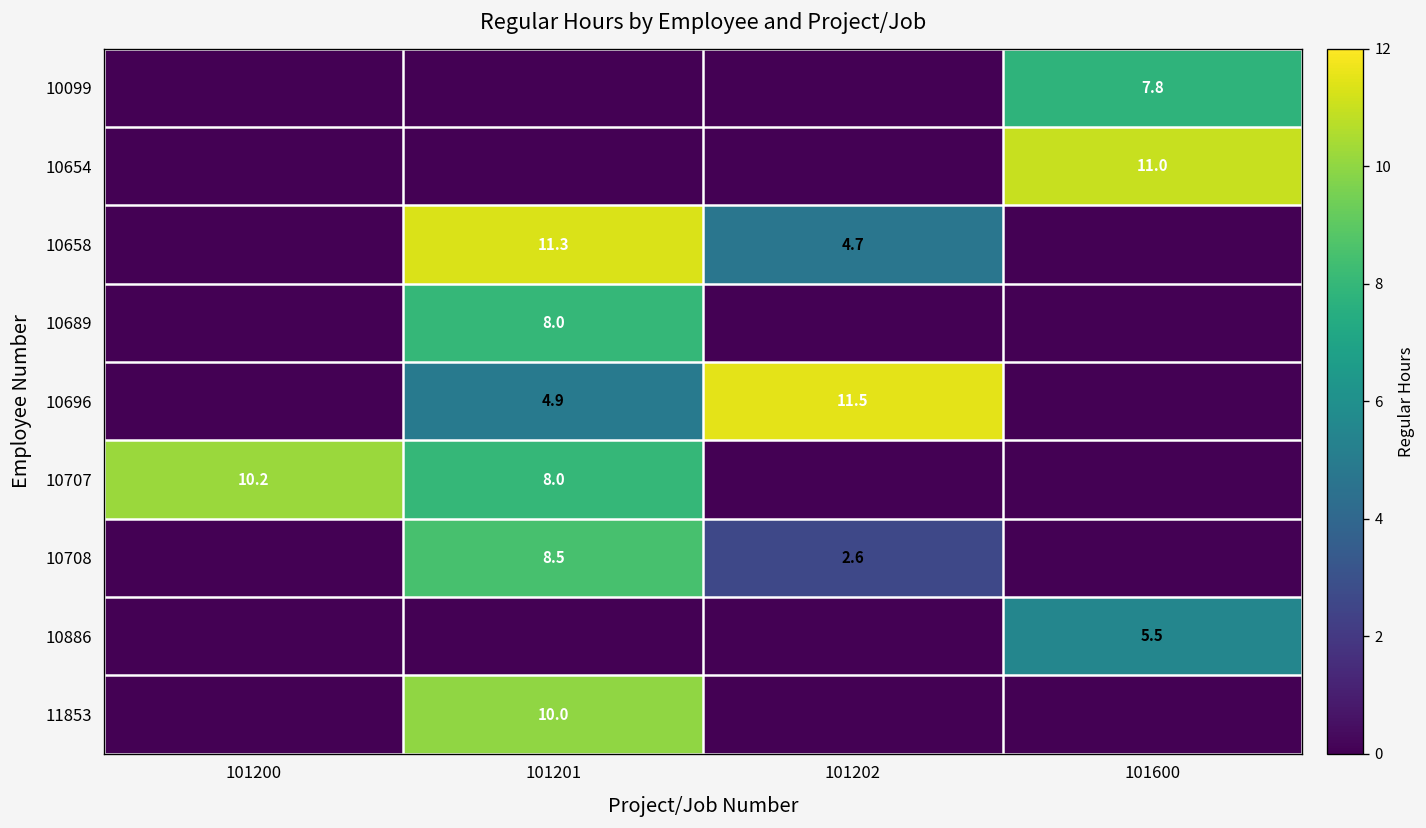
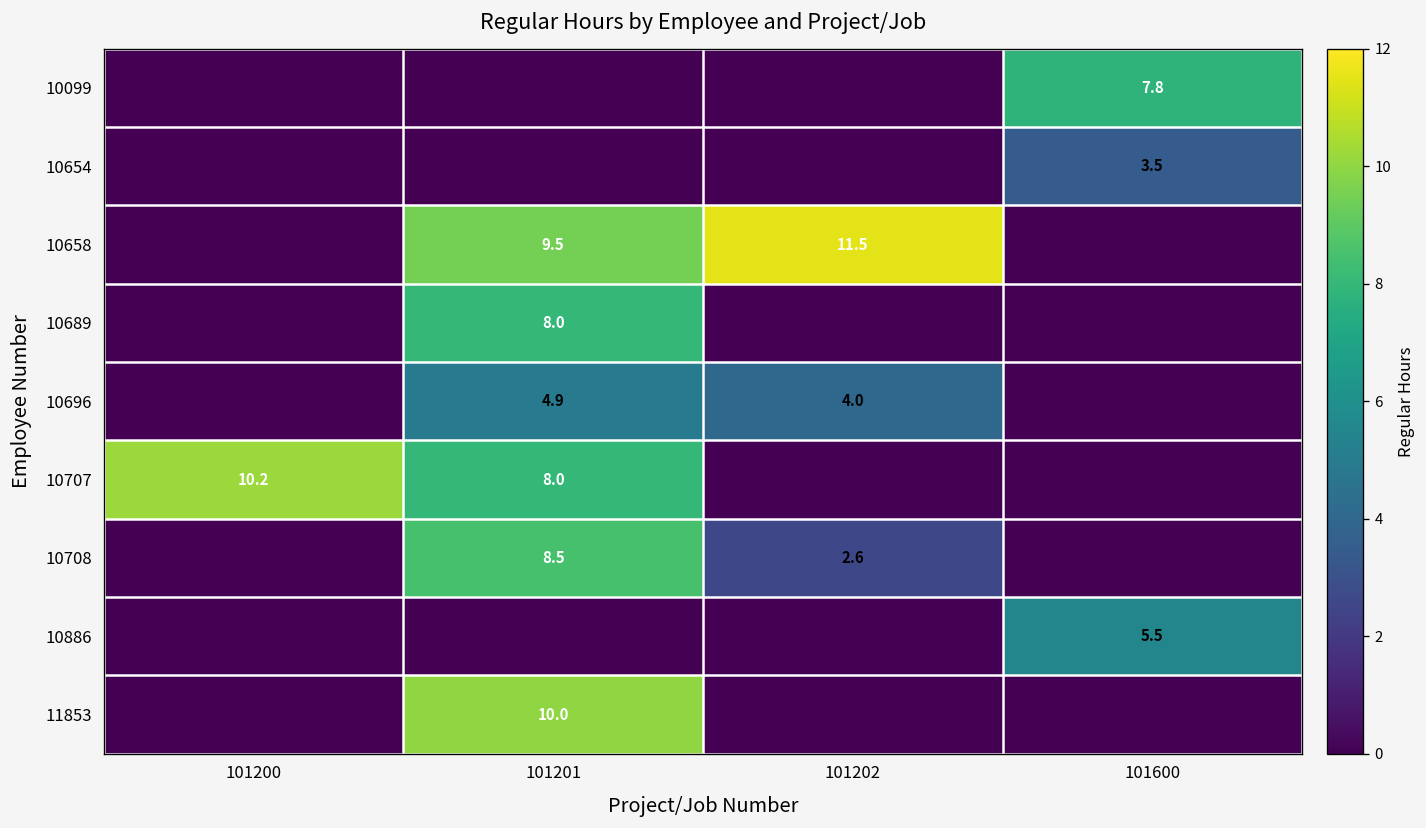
10654, 101600: 11.0 -> 3.5
10658, 101201: 11.3 -> 9.5
10658, 101202: 4.7 -> 11.5
10696, 101202: 11.5 -> 4.0
